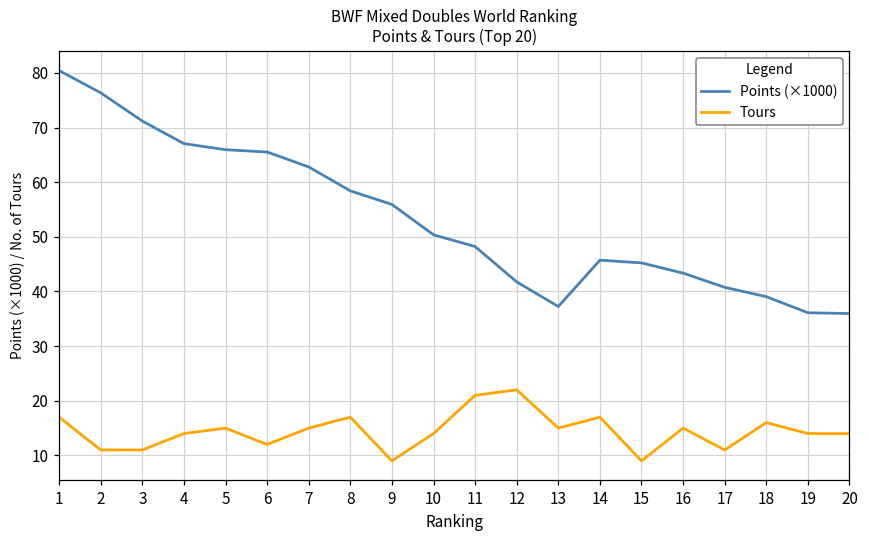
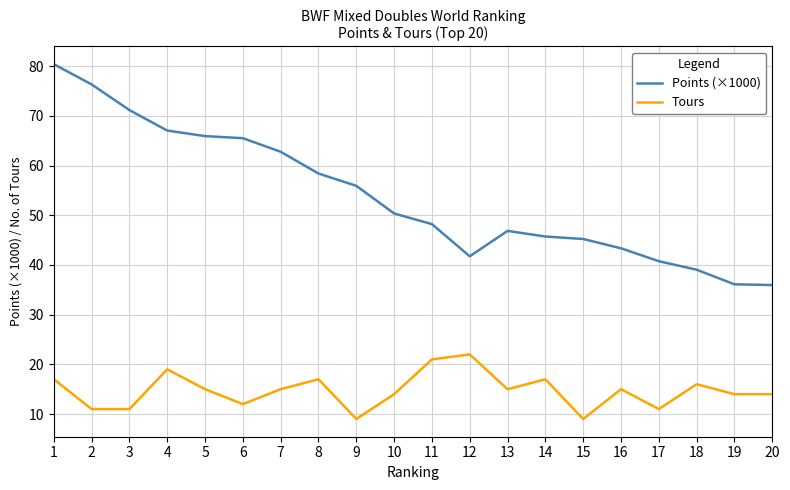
Tours, 4: 14 -> 19
Points (×1000), 13: 37 -> 47
